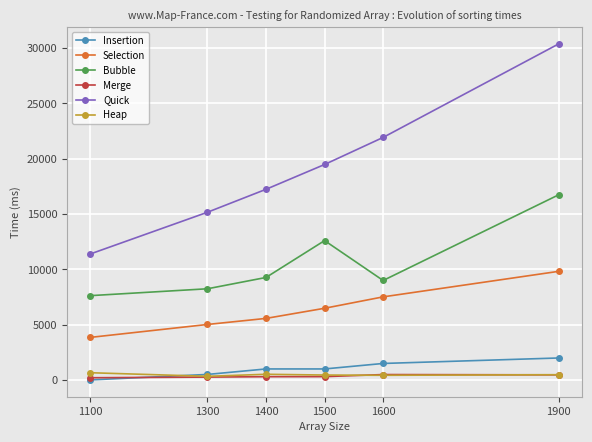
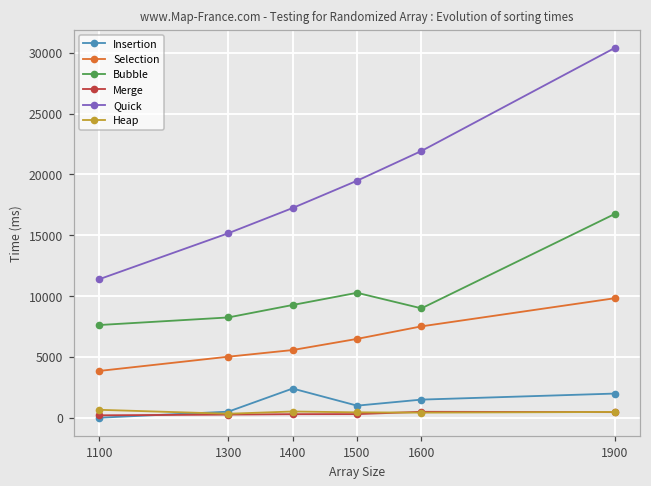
Insertion, 1400: 1000 -> 2400
Bubble, 1500: 12600 -> 10300
